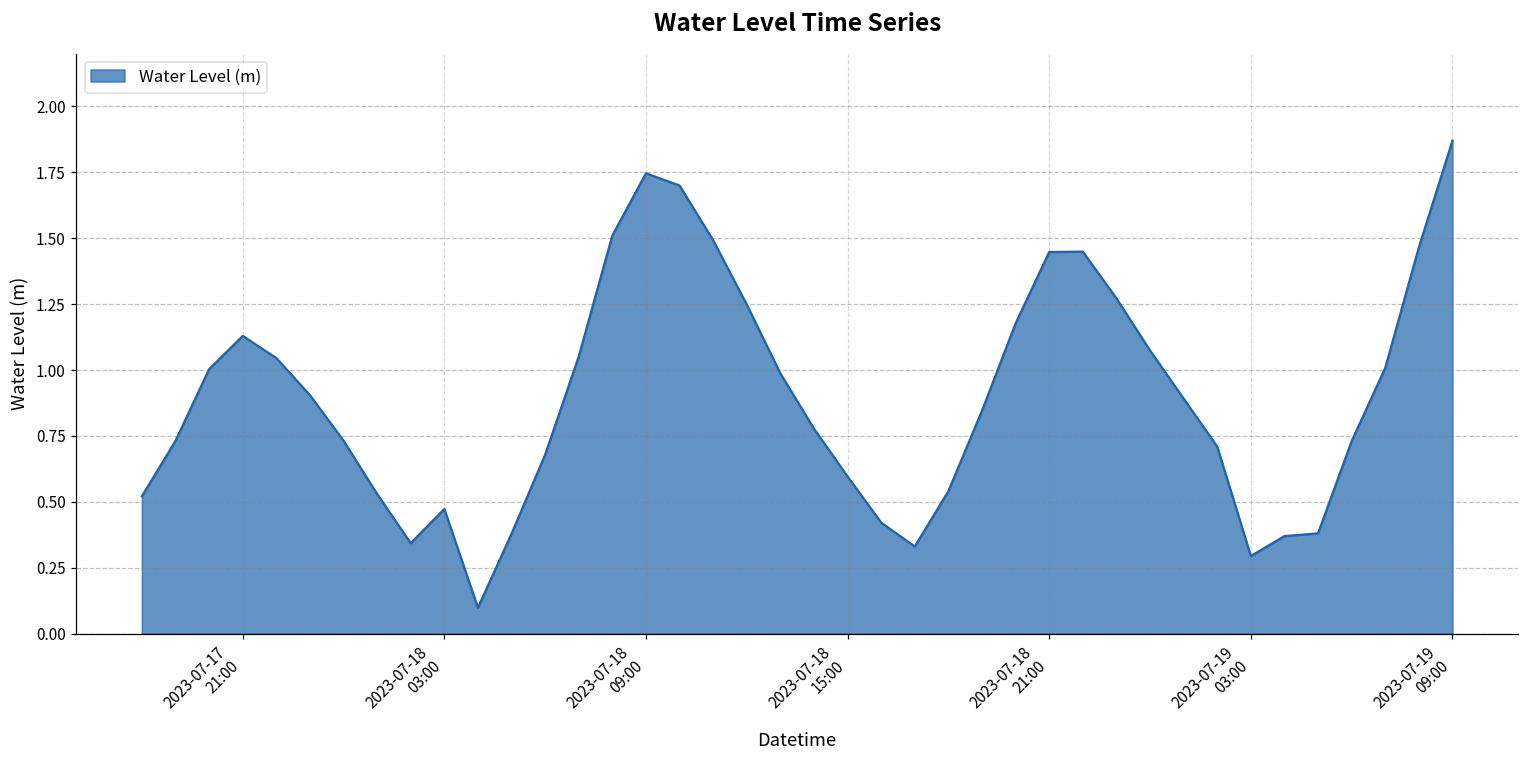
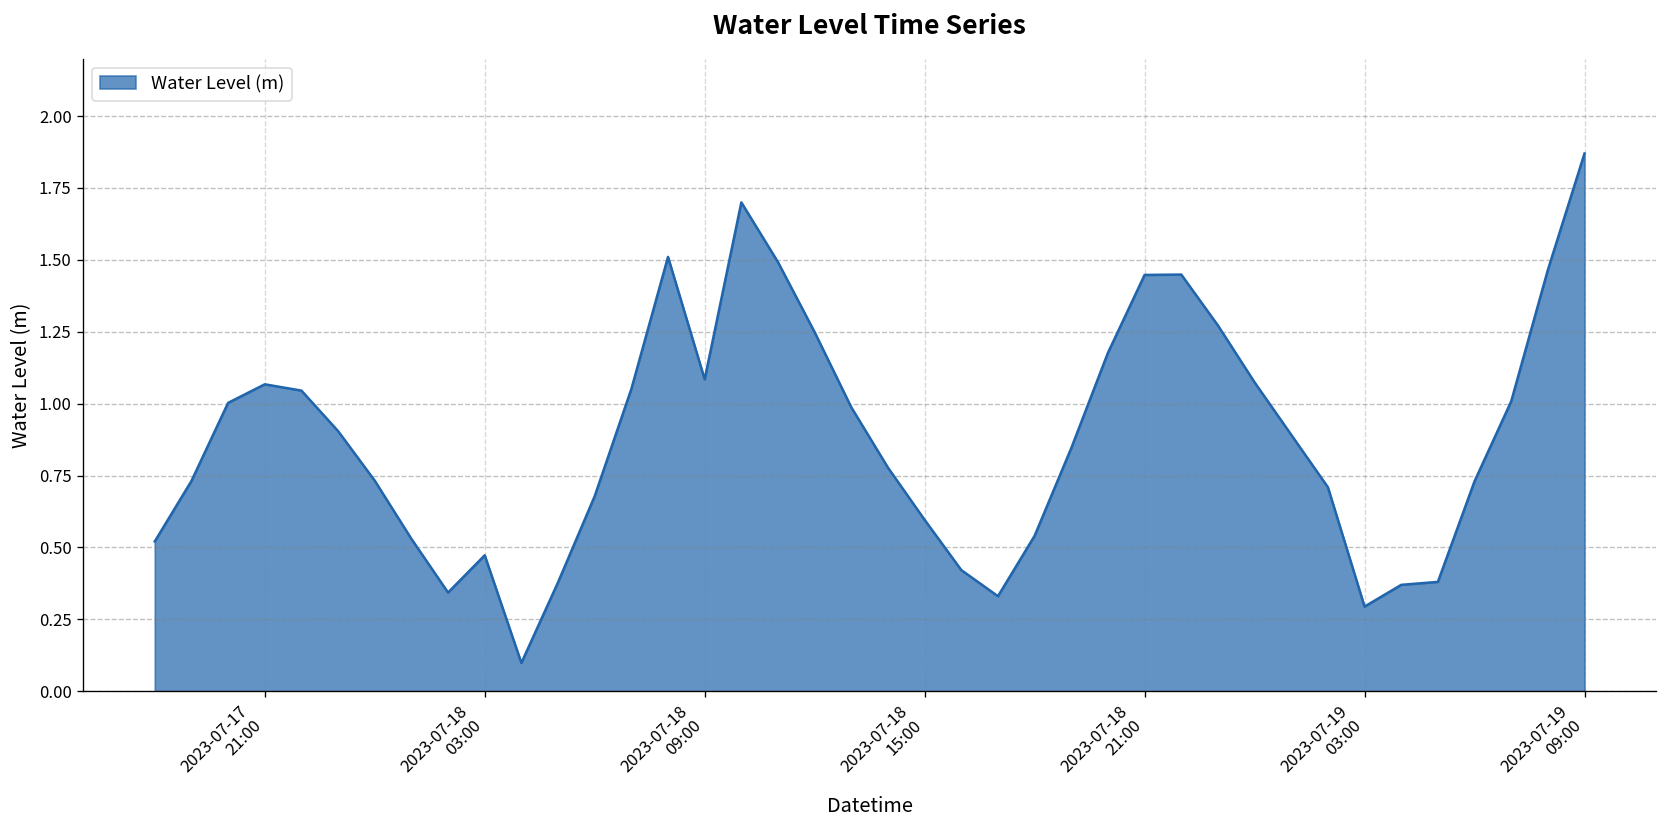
2023-07-17 21:00: 1.13 -> 1.07
2023-07-18 09:00: 1.75 -> 1.08
